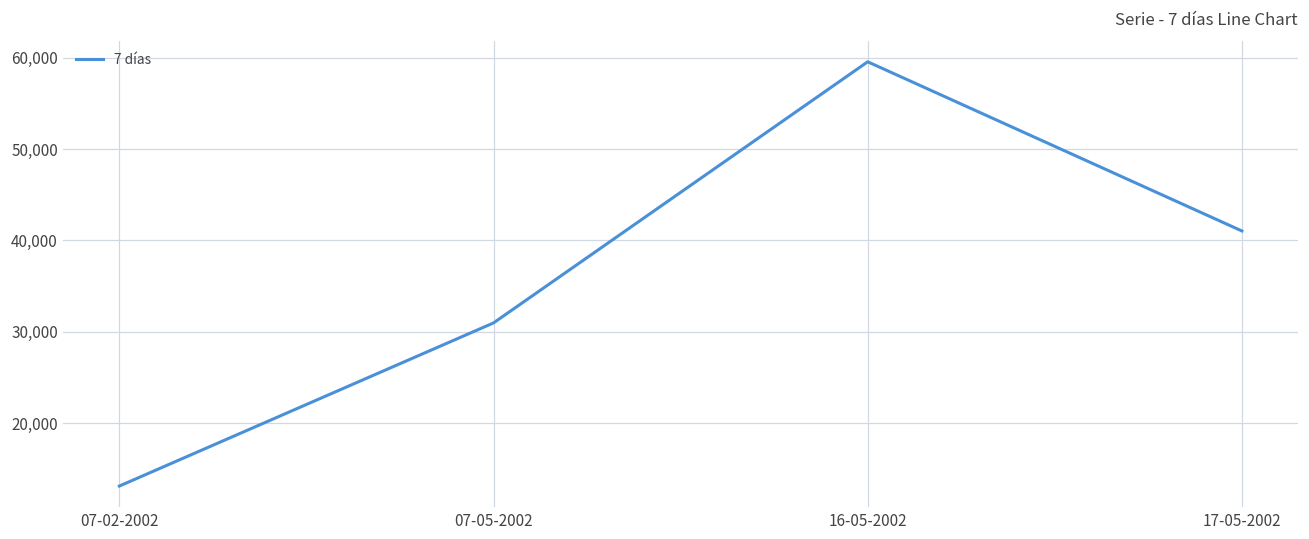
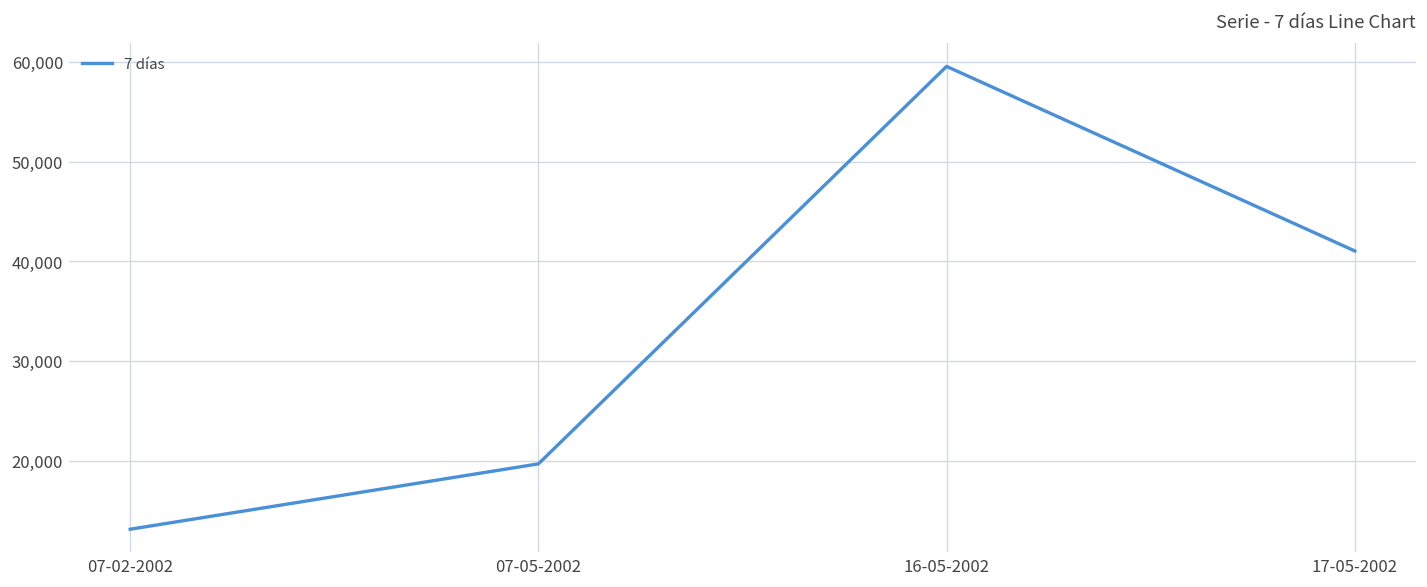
07-05-2002: 31,000 -> 20,000
